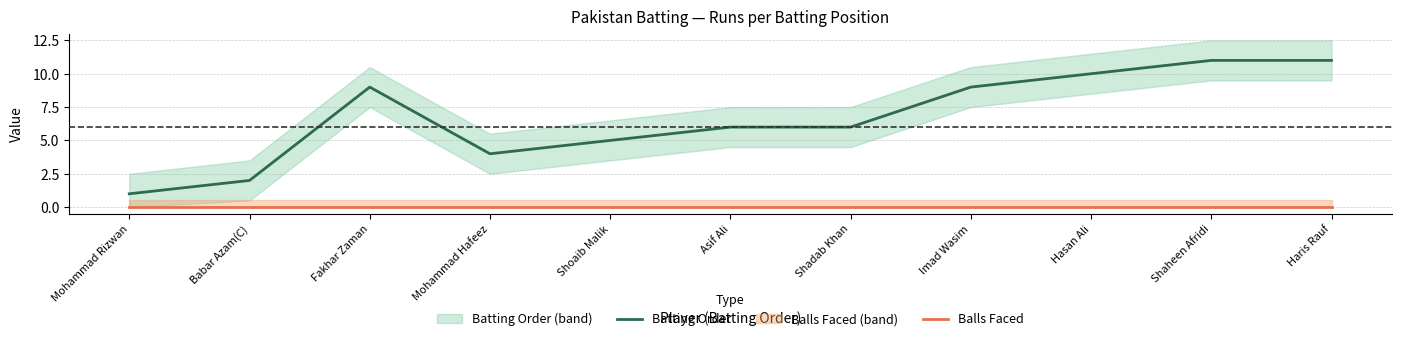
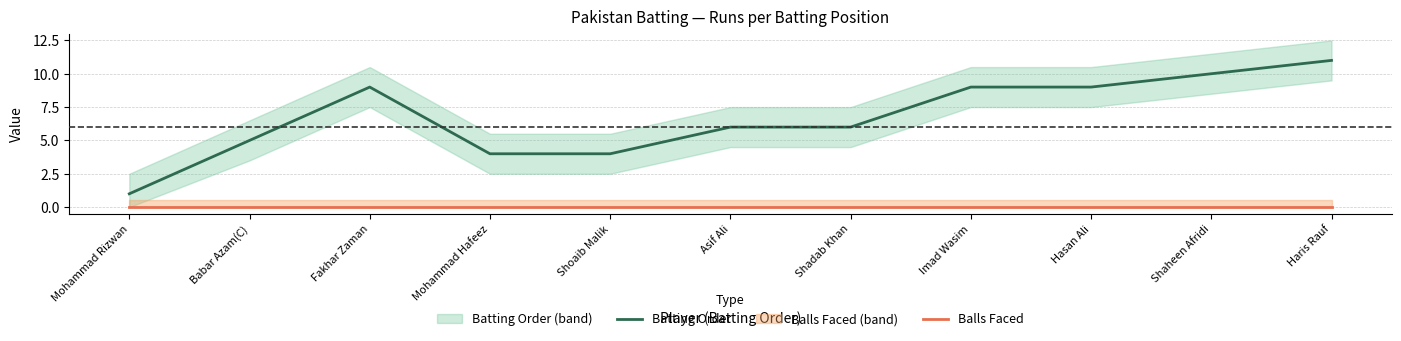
Batting Order, Babar Azam(C): 2 -> 5
Batting Order, Shoaib Malik: 5 -> 4
Batting Order, Hasan Ali: 10 -> 9
Batting Order, Shaheen Afridi: 11 -> 10
